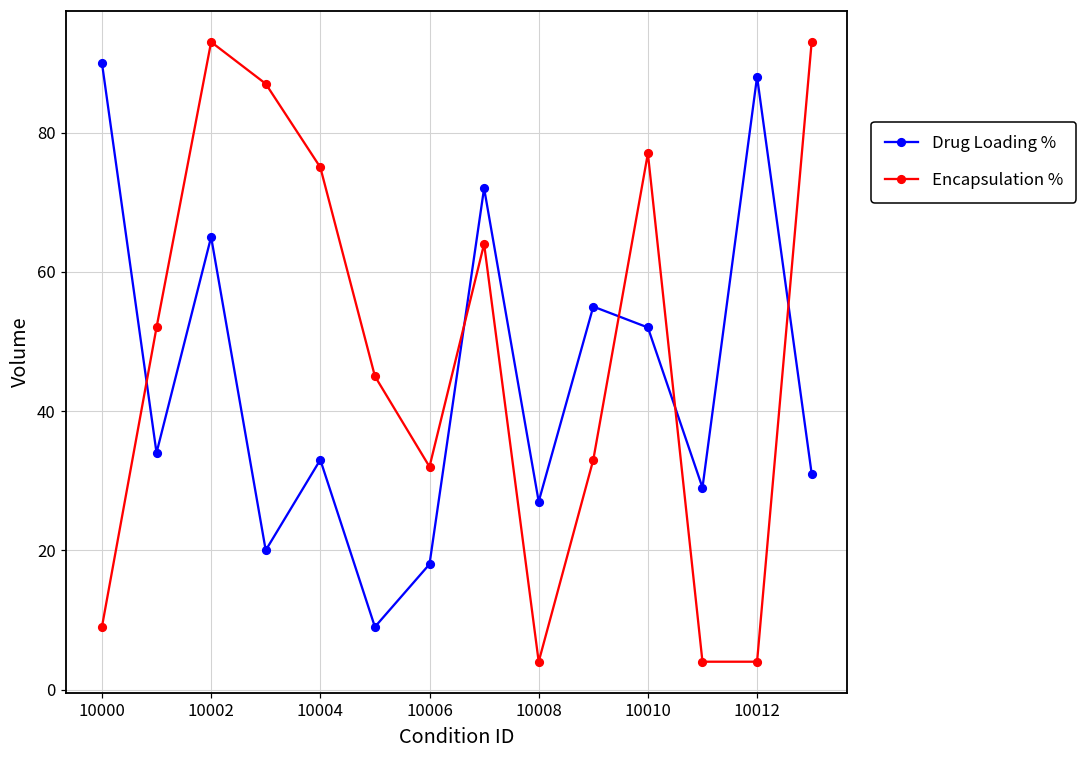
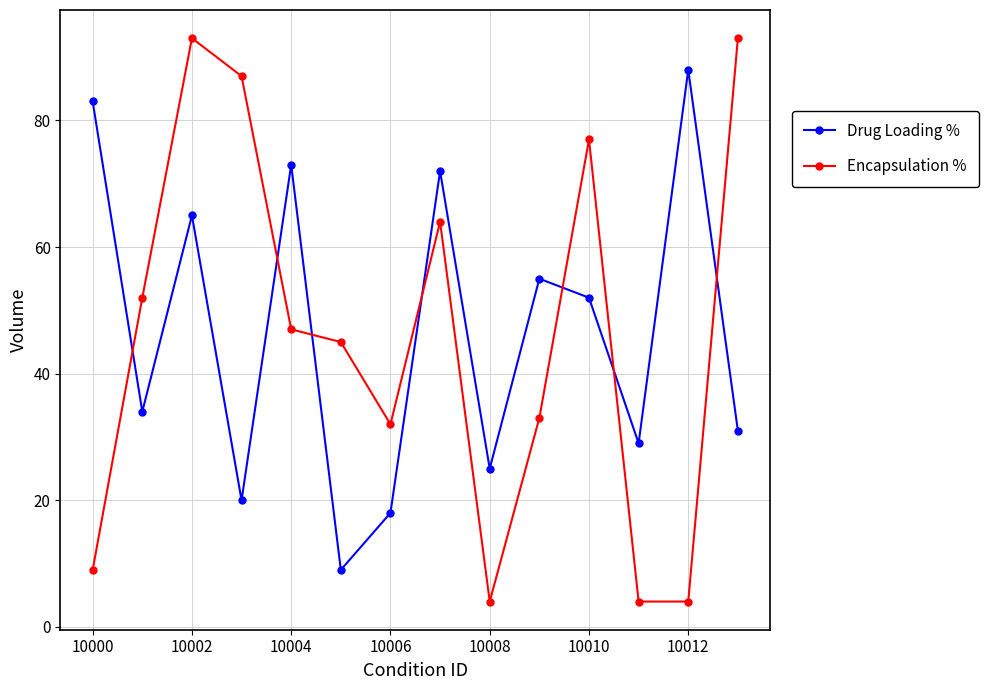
Drug Loading %, 10000: 90 -> 83
Drug Loading %, 10004: 33 -> 73
Encapsulation %, 10004: 75 -> 47
Drug Loading %, 10008: 27 -> 25
